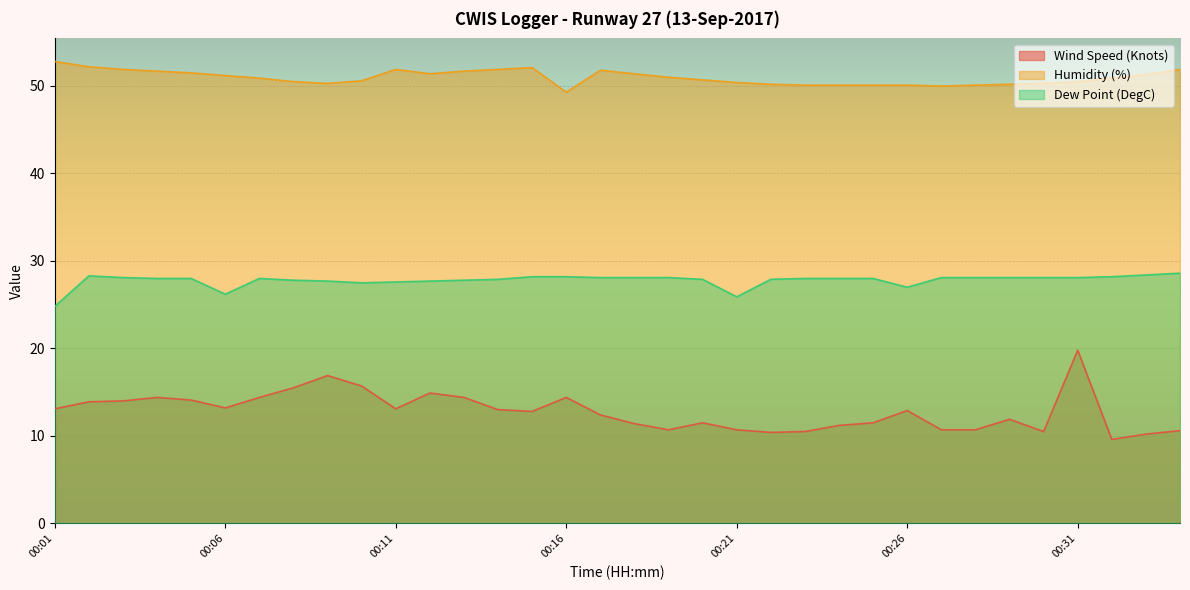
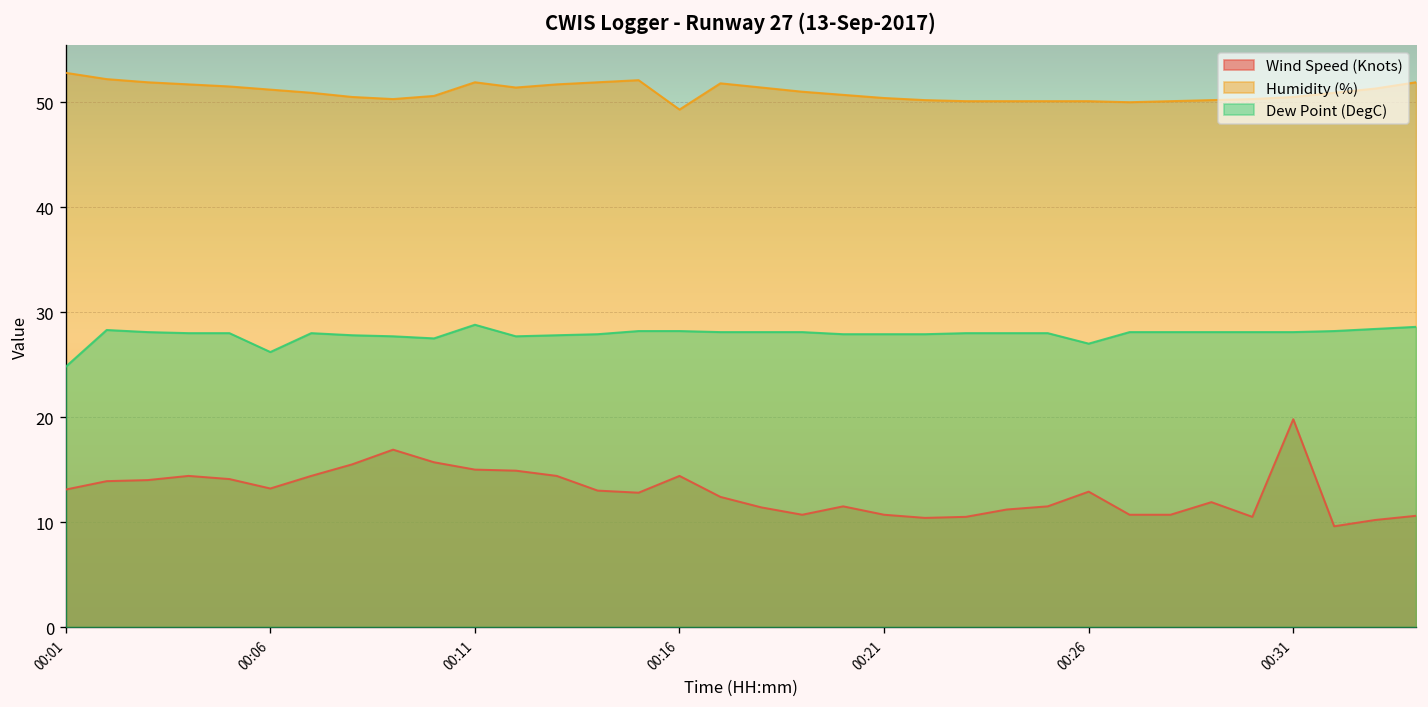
Wind Speed (Knots), 00:11: 13 -> 15
Dew Point (DegC), 00:11: 28 -> 29
Dew Point (DegC), 00:21: 26 -> 28
